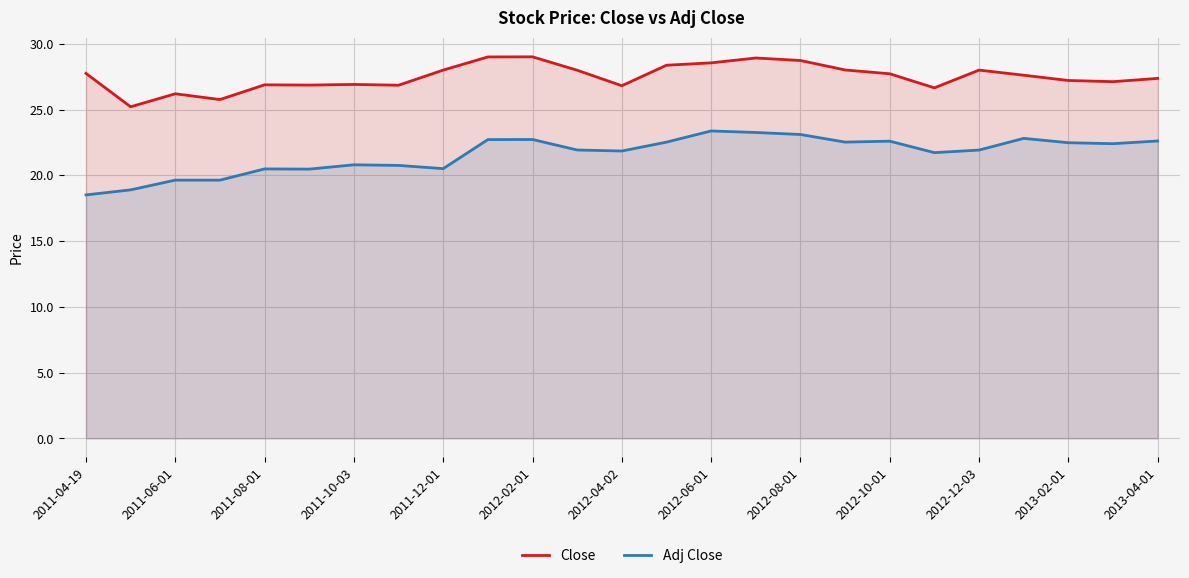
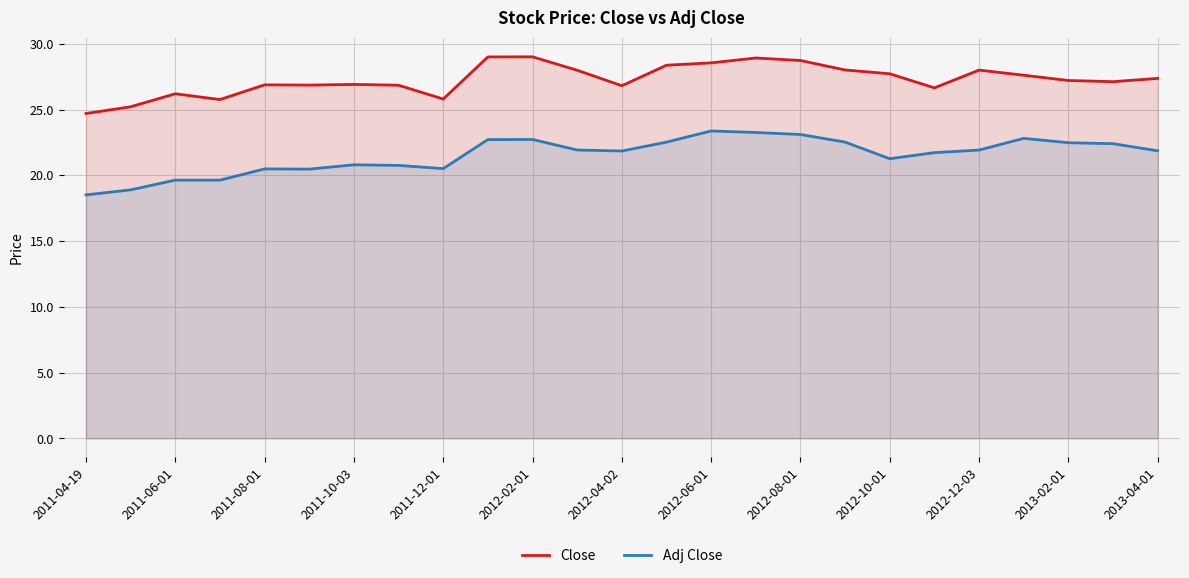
Close, 2011-04-19: 27.8 -> 24.7
Close, 2011-12-01: 28.0 -> 25.8
Adj Close, 2012-10-01: 22.6 -> 21.3
Adj Close, 2013-04-01: 22.6 -> 21.9
